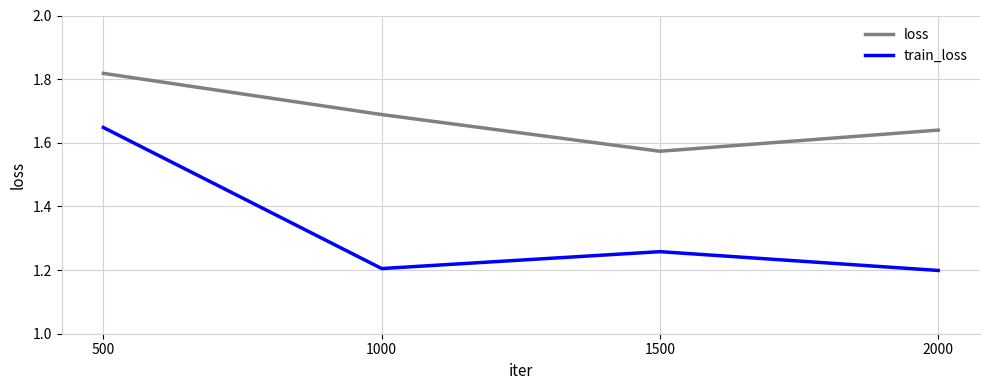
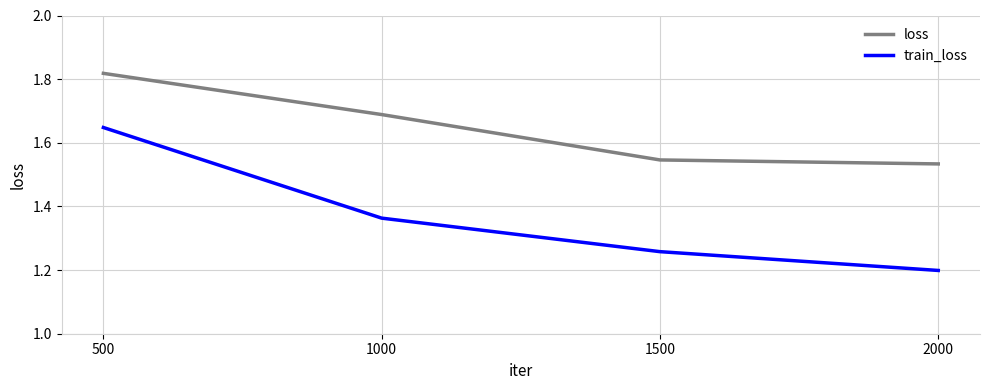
train_loss, 1000: 1.20 -> 1.36
loss, 1500: 1.57 -> 1.55
loss, 2000: 1.64 -> 1.53
